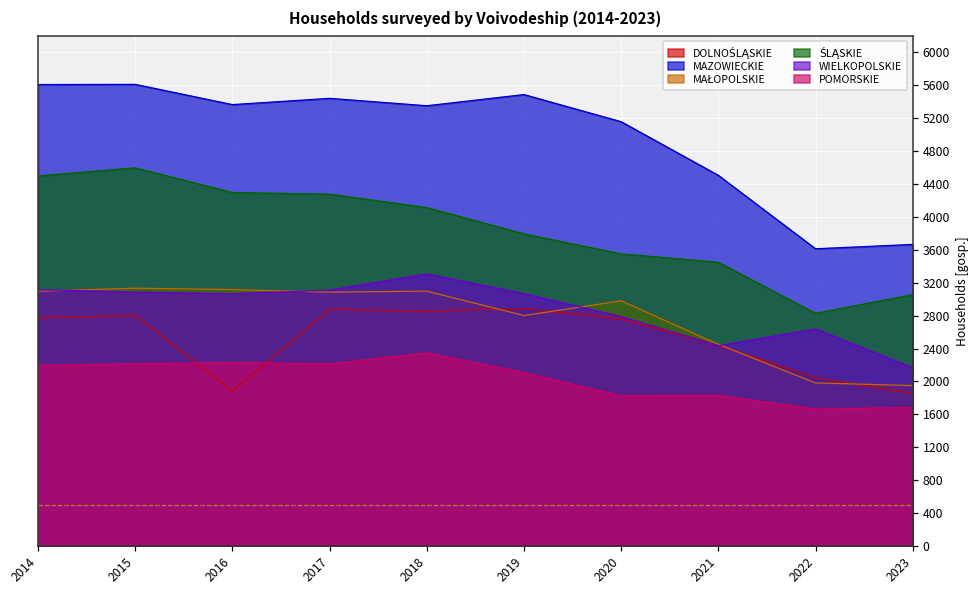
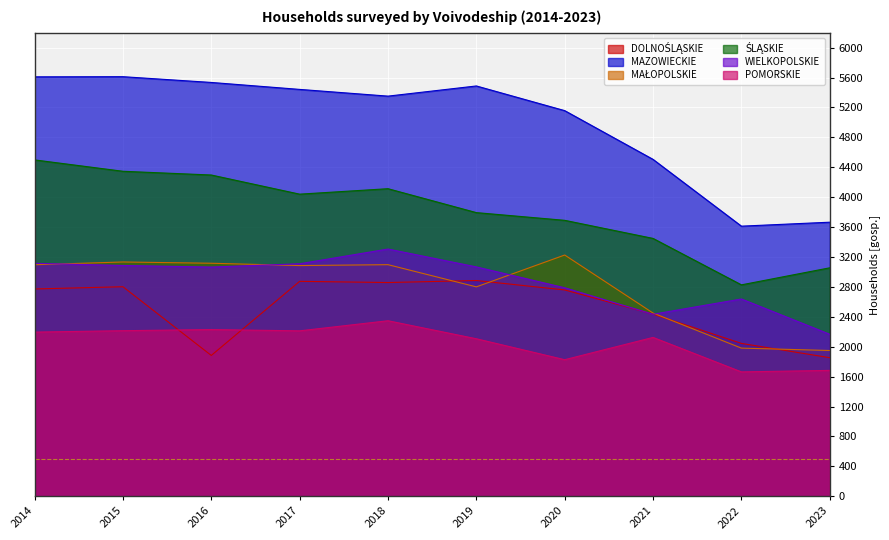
ŚLĄSKIE, 2015: 4600 -> 4300
MAZOWIECKIE, 2016: 5400 -> 5500
ŚLĄSKIE, 2017: 4300 -> 4000
MAŁOPOLSKIE, 2020: 3000 -> 3200
ŚLĄSKIE, 2020: 3600 -> 3700
POMORSKIE, 2021: 1800 -> 2100
